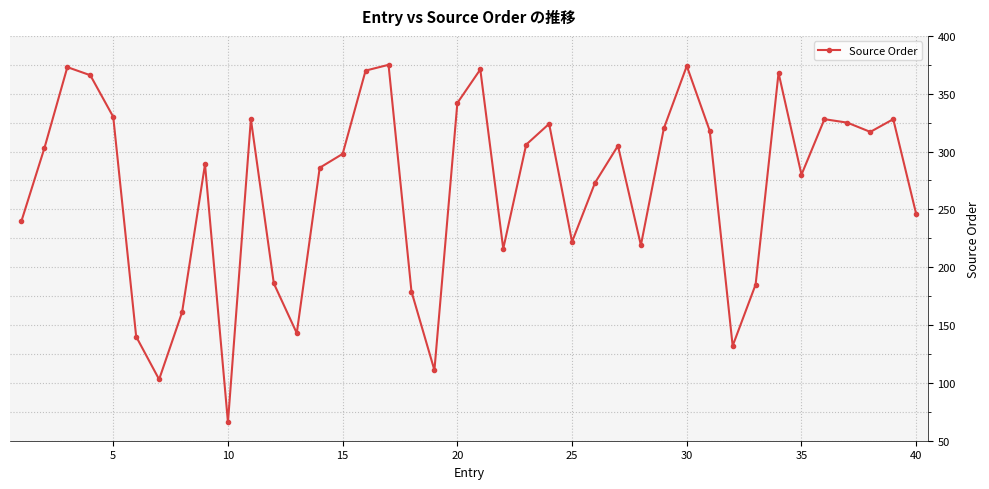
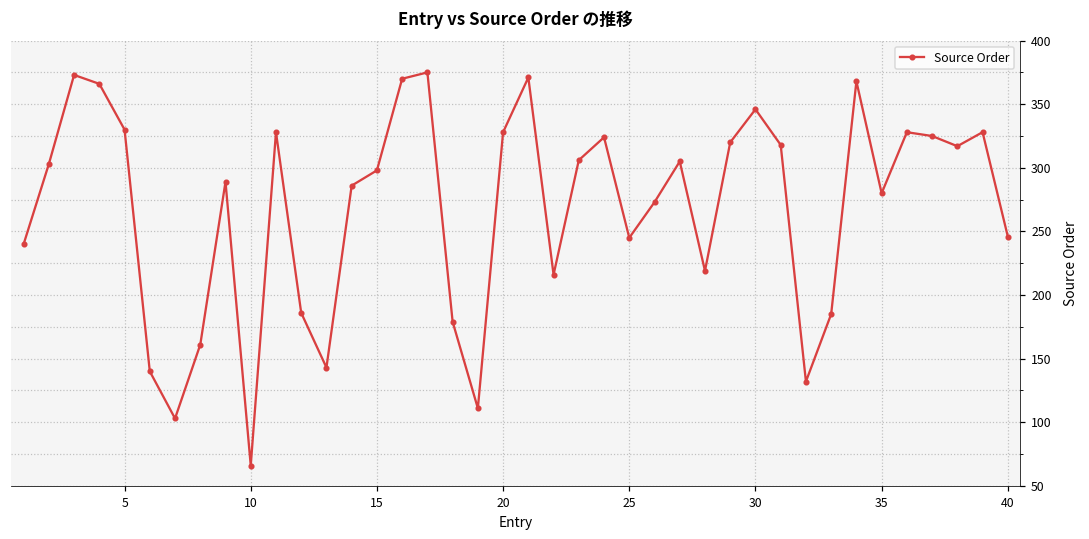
20: 342 -> 328
25: 222 -> 245
30: 374 -> 346
